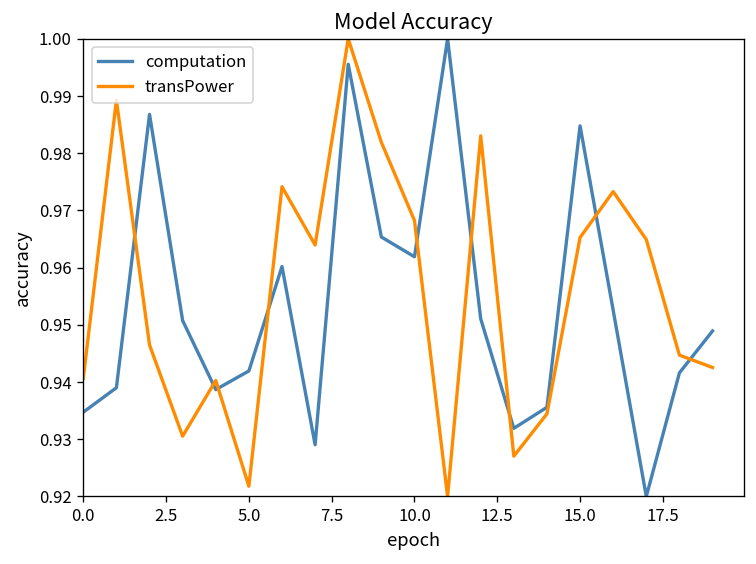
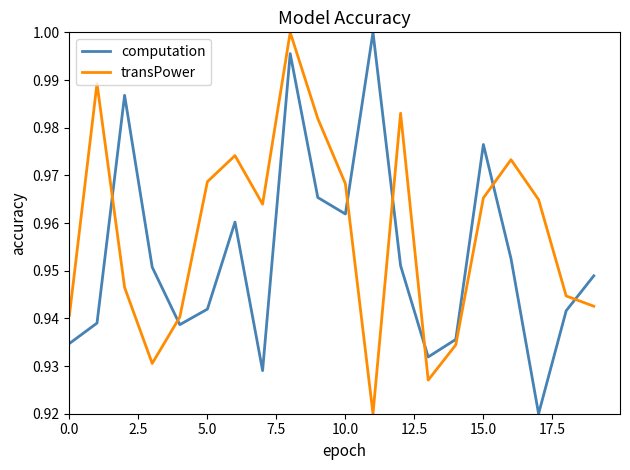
transPower, 5.0: 0.922 -> 0.969
computation, 15.0: 0.985 -> 0.976
